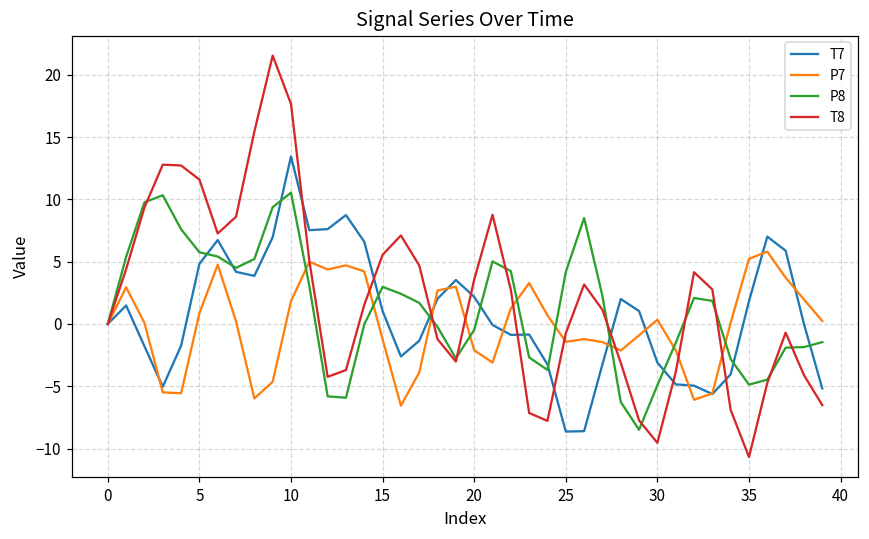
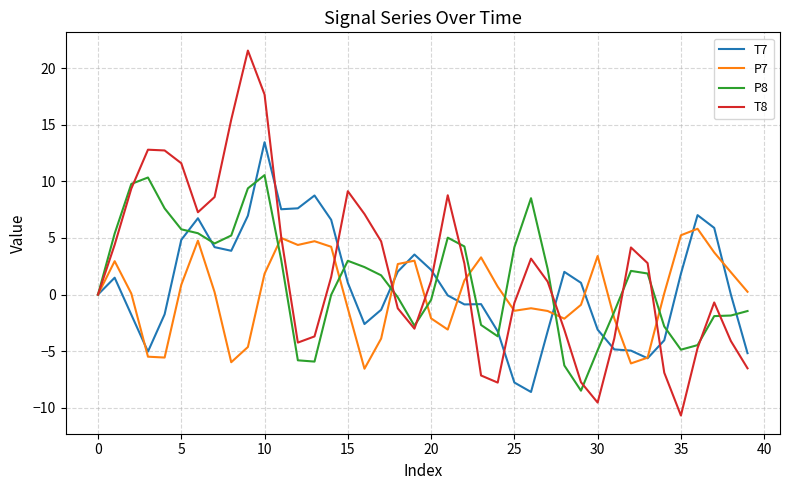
T8, 15: 5.6 -> 9.1
T8, 20: 3.6 -> 1.2
T7, 25: -8.6 -> -7.8
P7, 30: 0.3 -> 3.4
